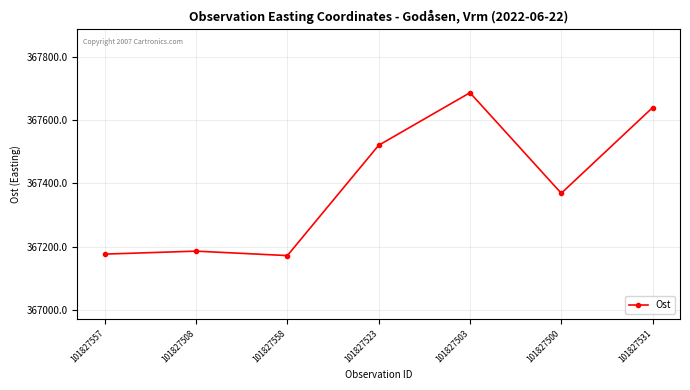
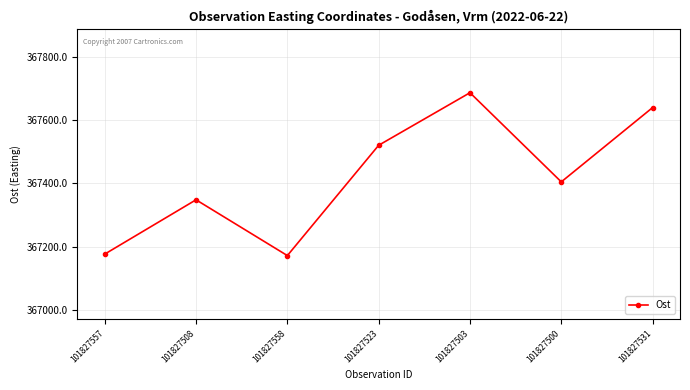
101827508: 367190 -> 367350
101827500: 367370 -> 367400
